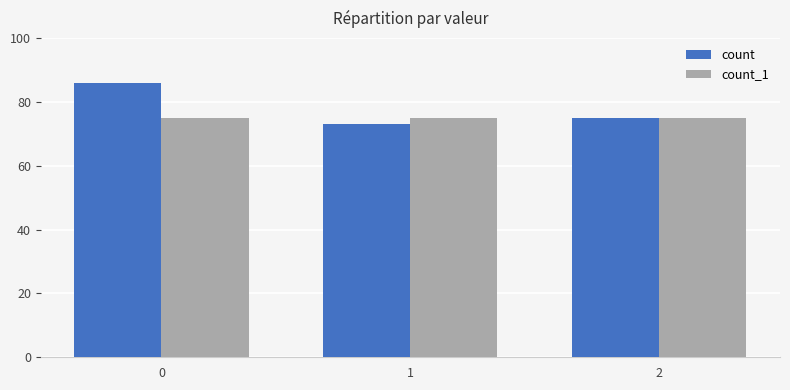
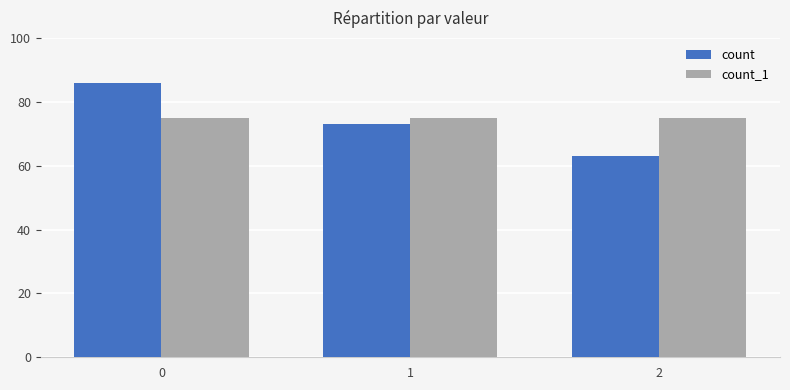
count, 2: 75 -> 63
